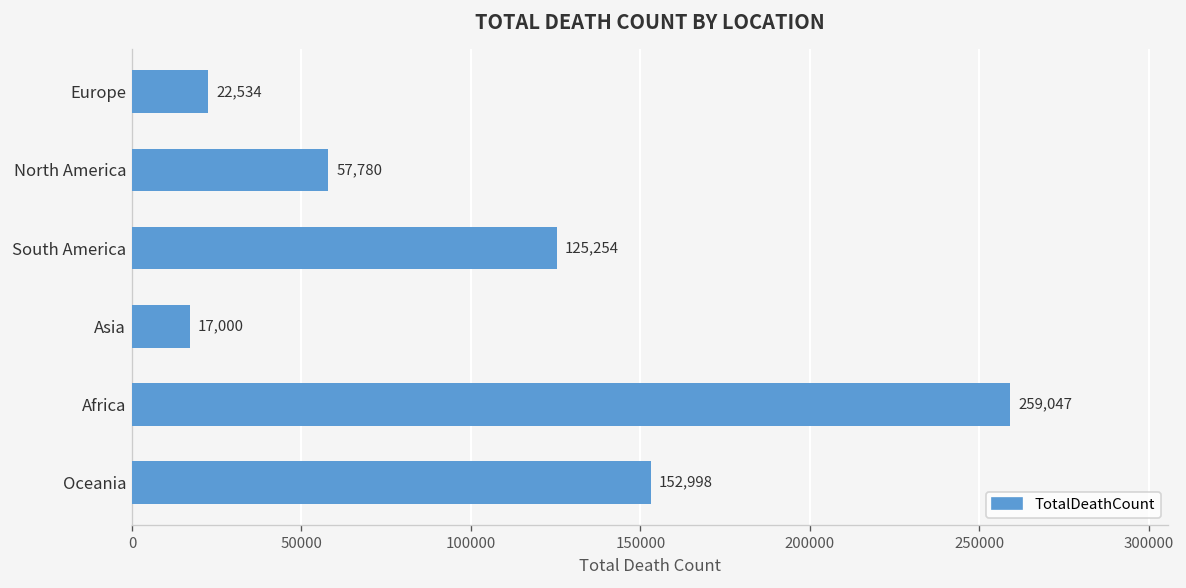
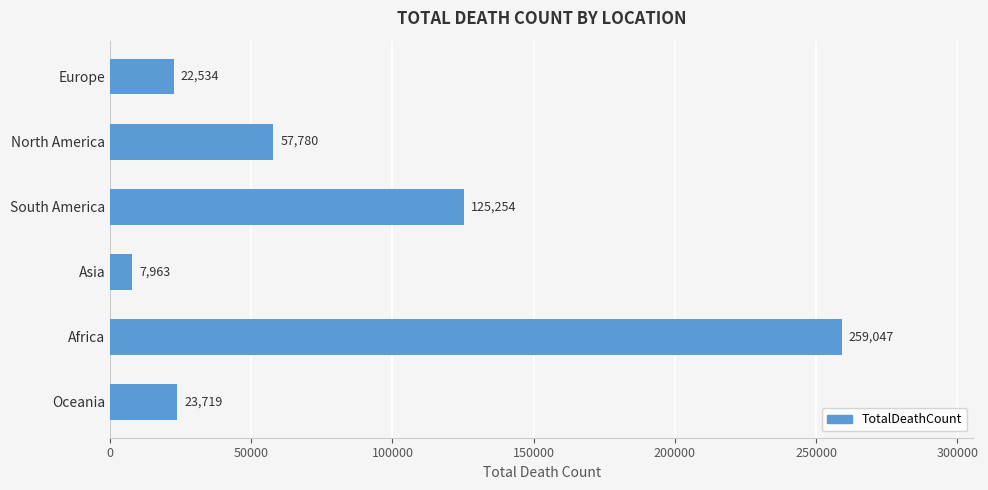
Asia: 17,000 -> 7,963
Oceania: 152,998 -> 23,719
